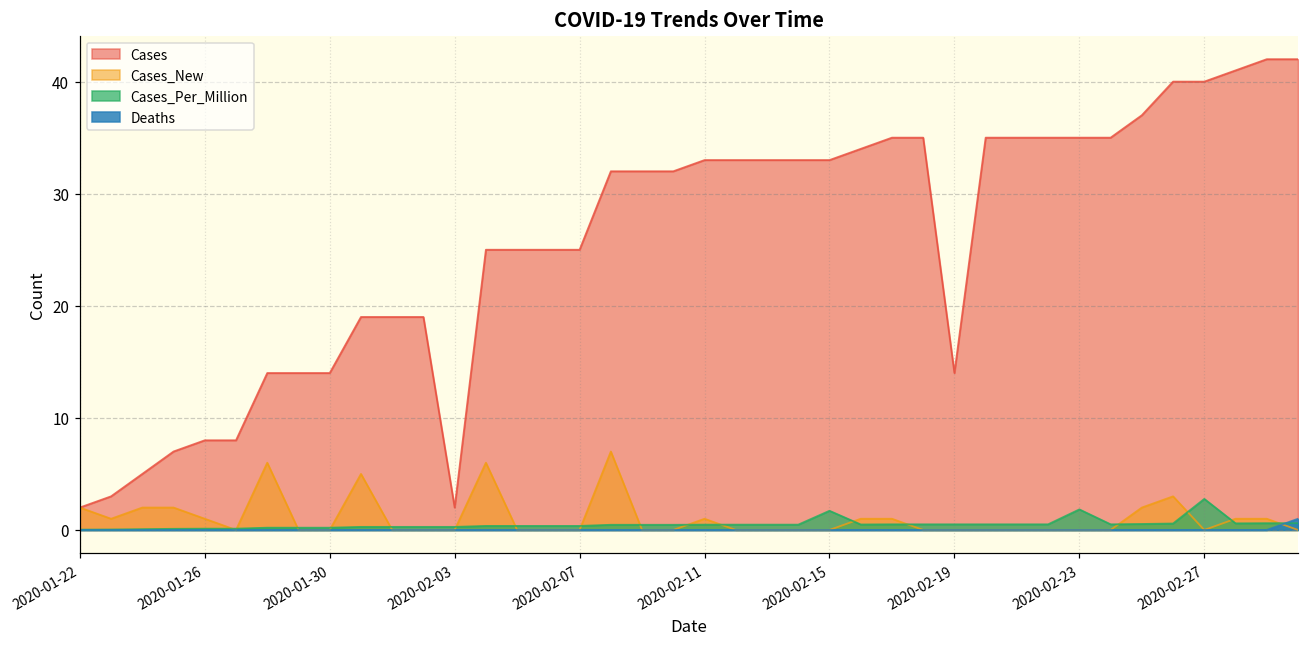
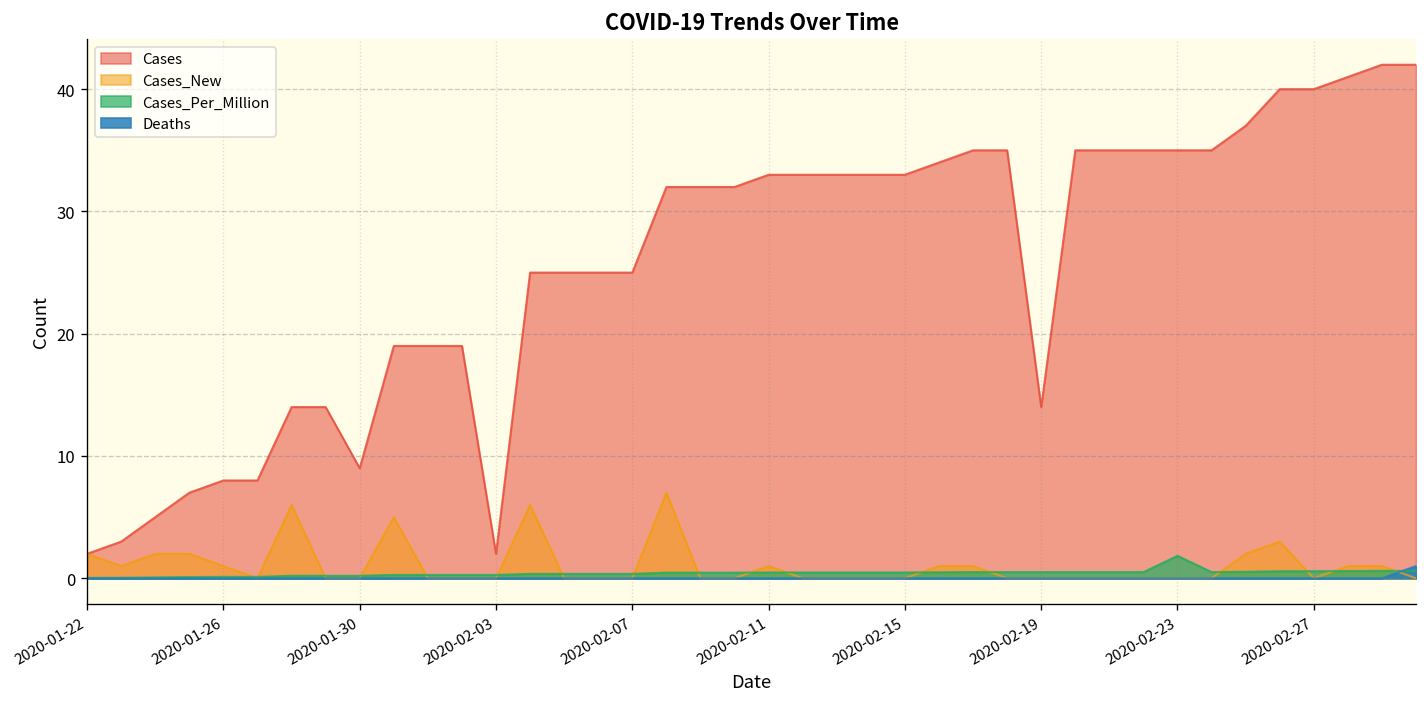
Cases, 2020-01-30: 14 -> 9
Cases_Per_Million, 2020-02-15: 1.7 -> 0.5
Cases_Per_Million, 2020-02-27: 2.8 -> 0.6
